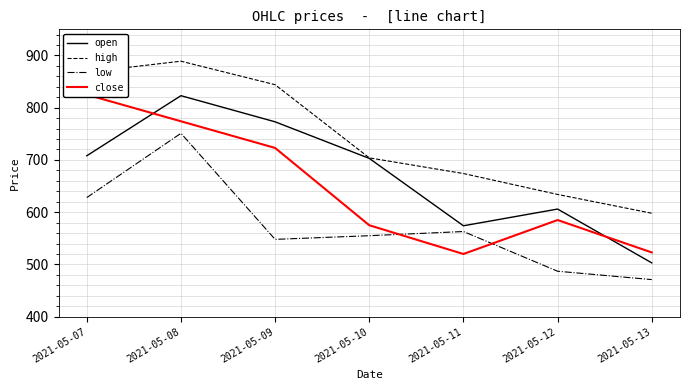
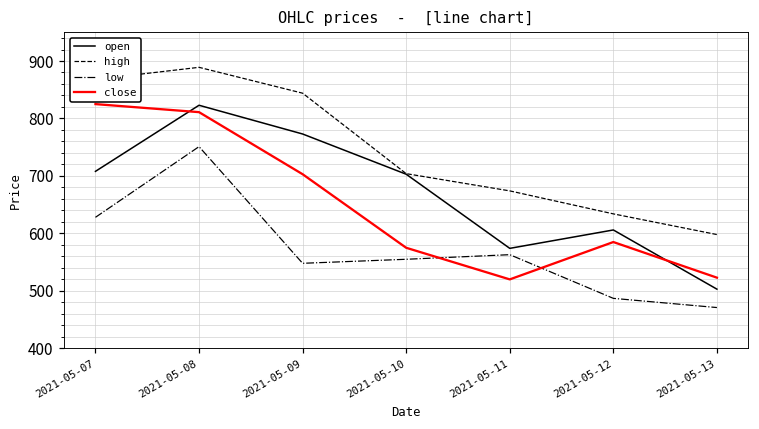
close, 2021-05-08: 770 -> 810
close, 2021-05-09: 720 -> 700
